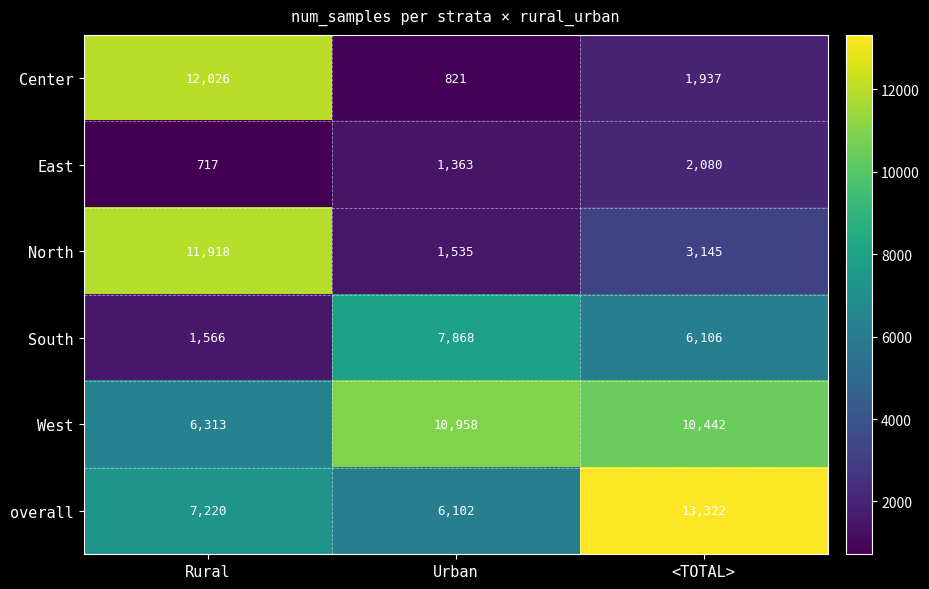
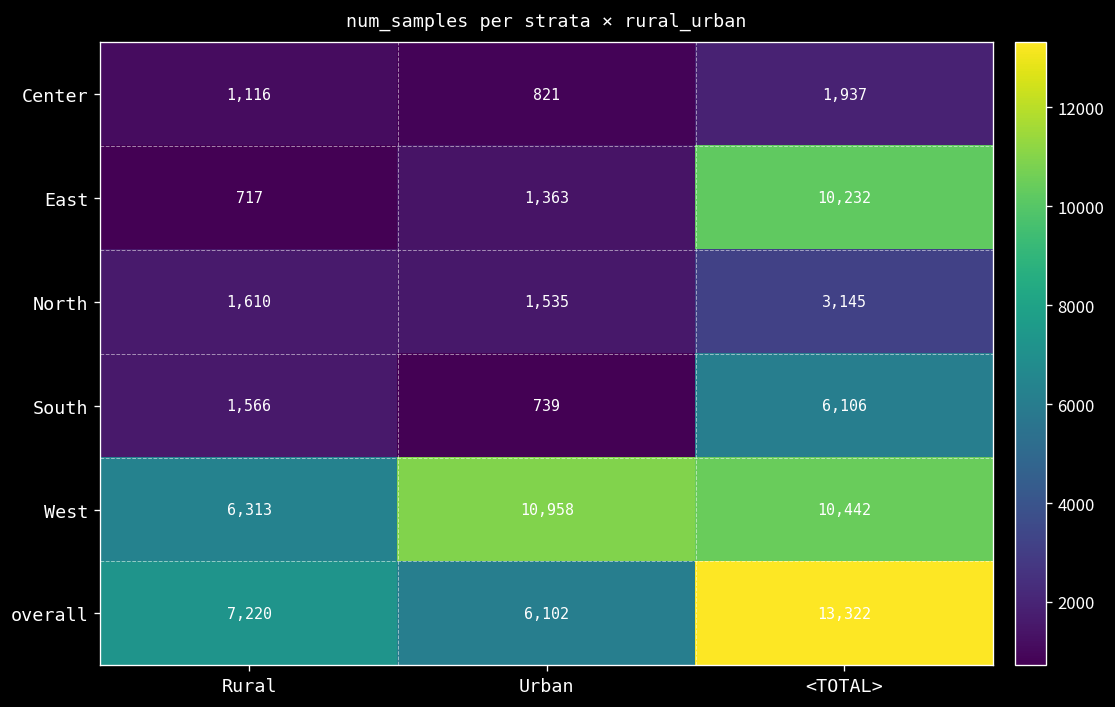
Center, Rural: 12,026 -> 1,116
East, <TOTAL>: 2,080 -> 10,232
North, Rural: 11,918 -> 1,610
South, Urban: 7,868 -> 739
